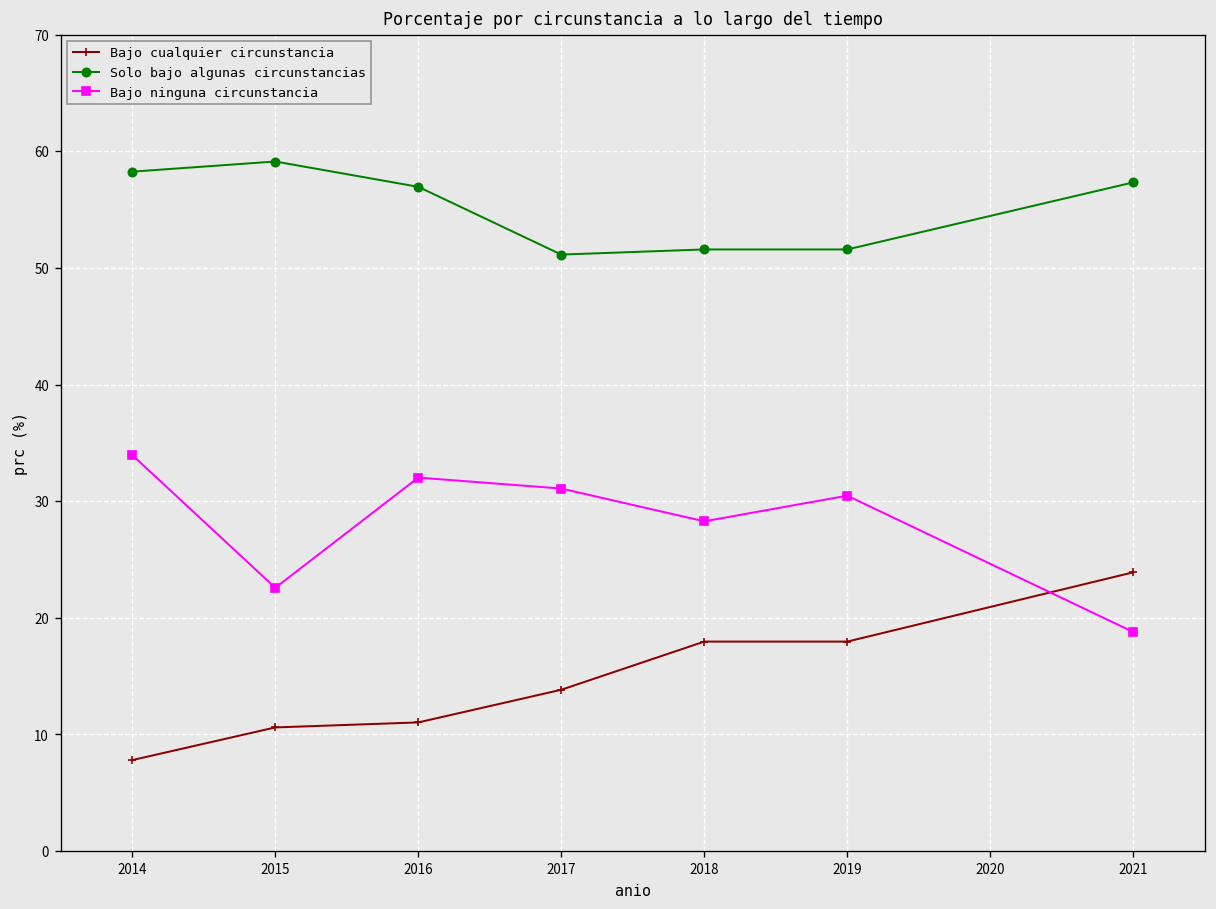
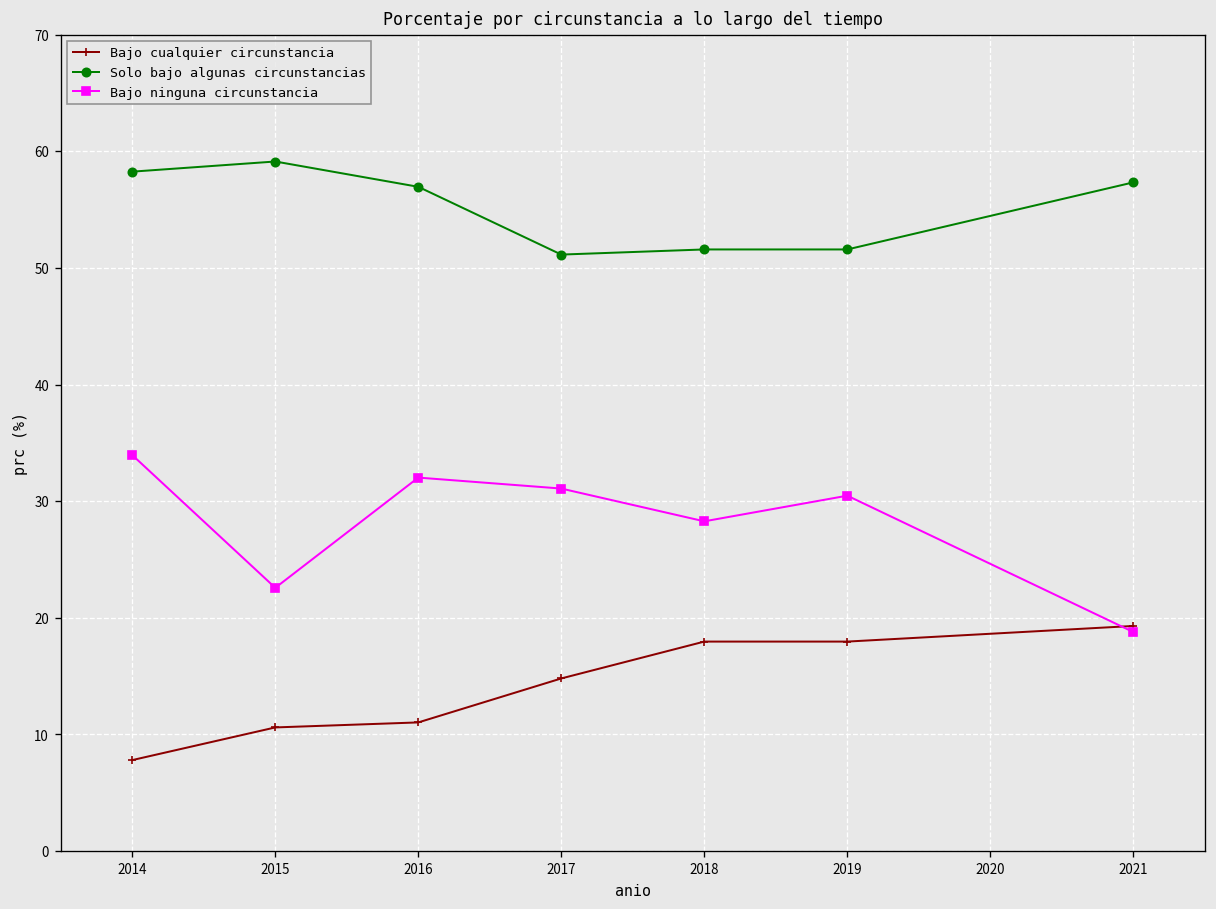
Bajo cualquier circunstancia, 2017: 14 -> 15
Bajo cualquier circunstancia, 2021: 24 -> 19
